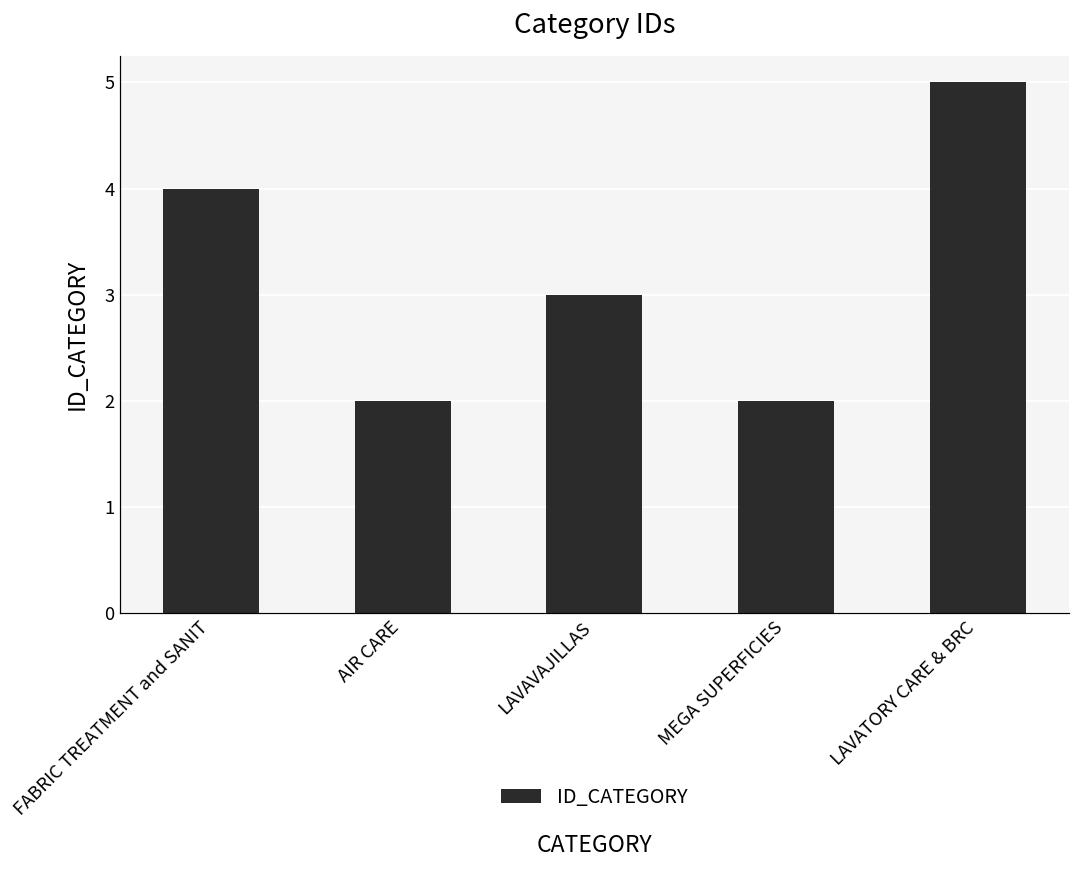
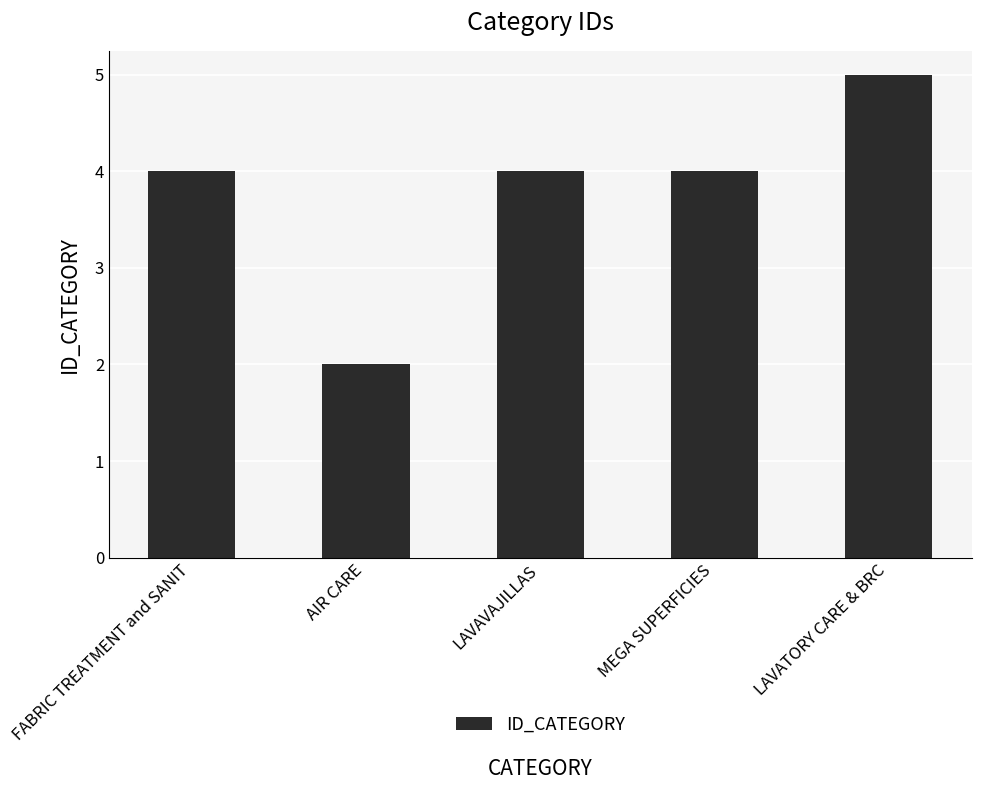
LAVAVAJILLAS: 3 -> 4
MEGA SUPERFICIES: 2 -> 4
